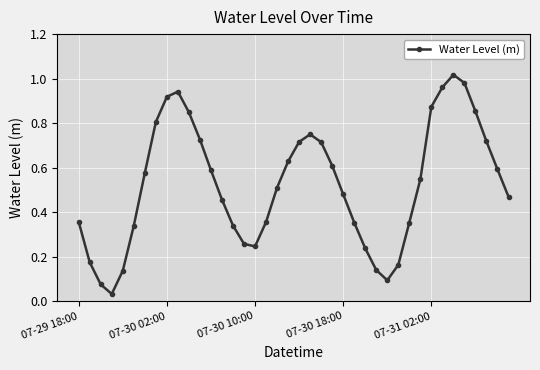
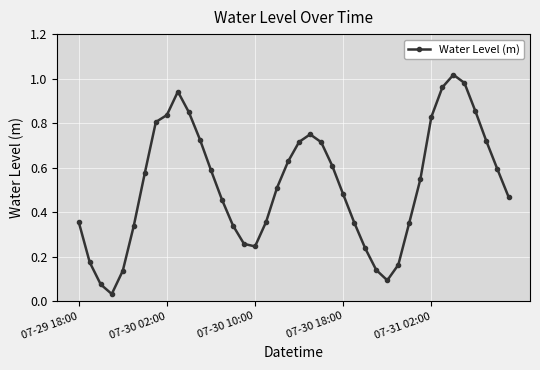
07-30 02:00: 0.92 -> 0.84
07-31 02:00: 0.87 -> 0.83
